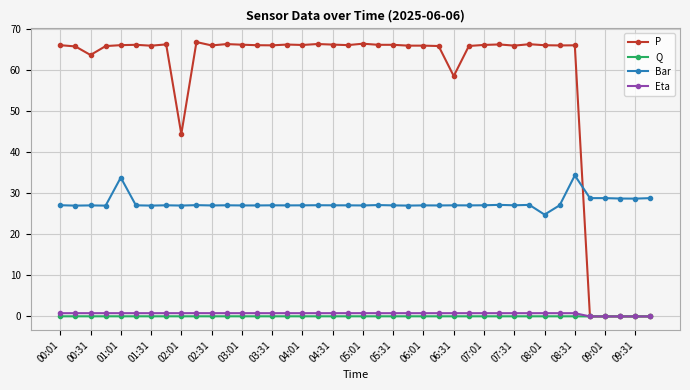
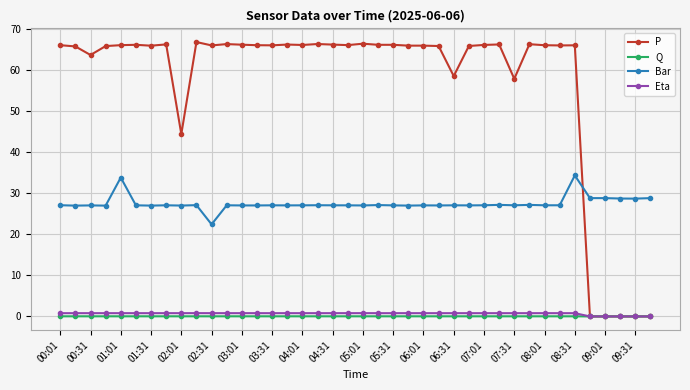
Bar, 02:31: 27 -> 22
P, 07:31: 66 -> 58
Bar, 08:01: 25 -> 27
